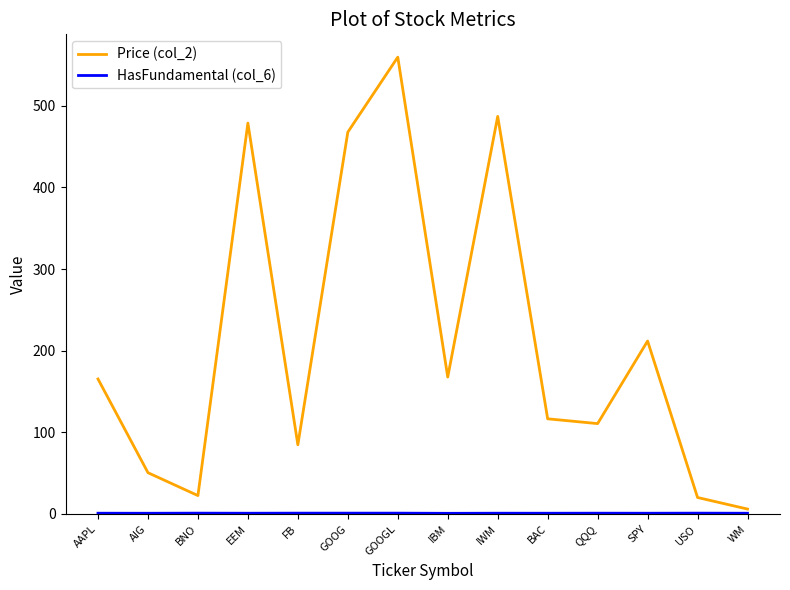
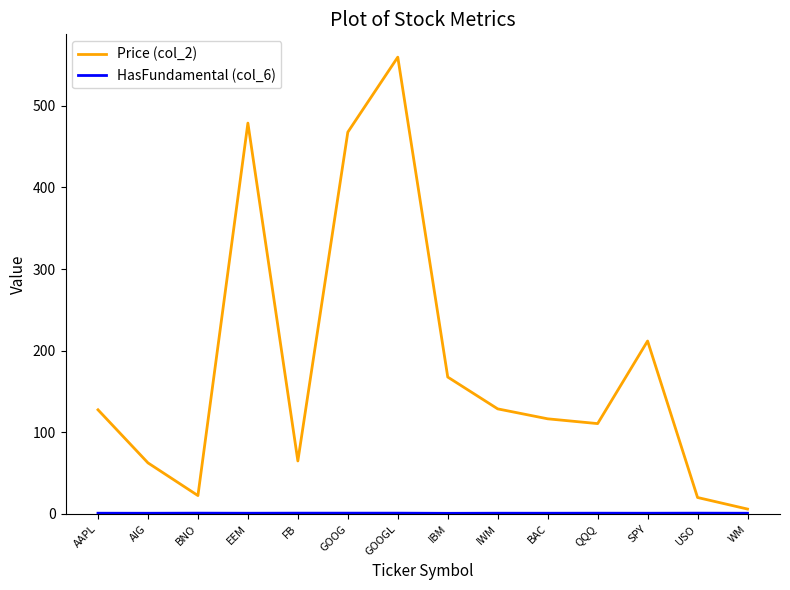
Price (col_2), AAPL: 170 -> 130
Price (col_2), AIG: 50 -> 60
Price (col_2), FB: 80 -> 60
Price (col_2), IWM: 490 -> 130
